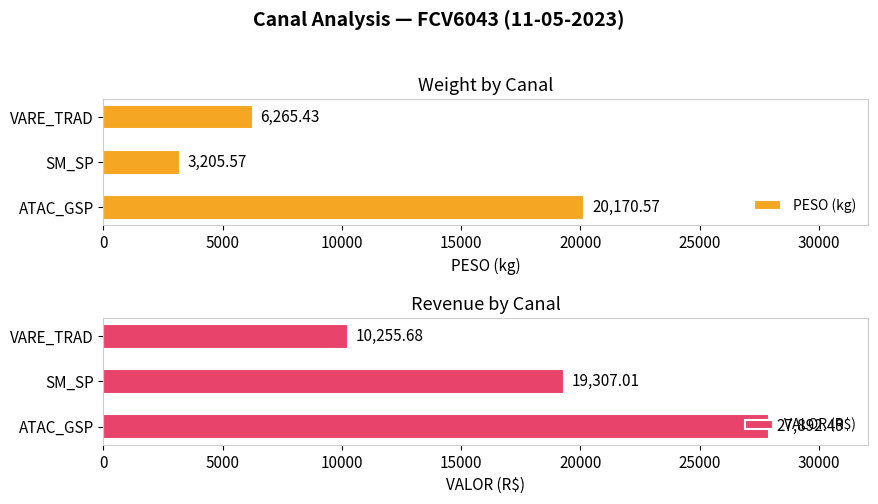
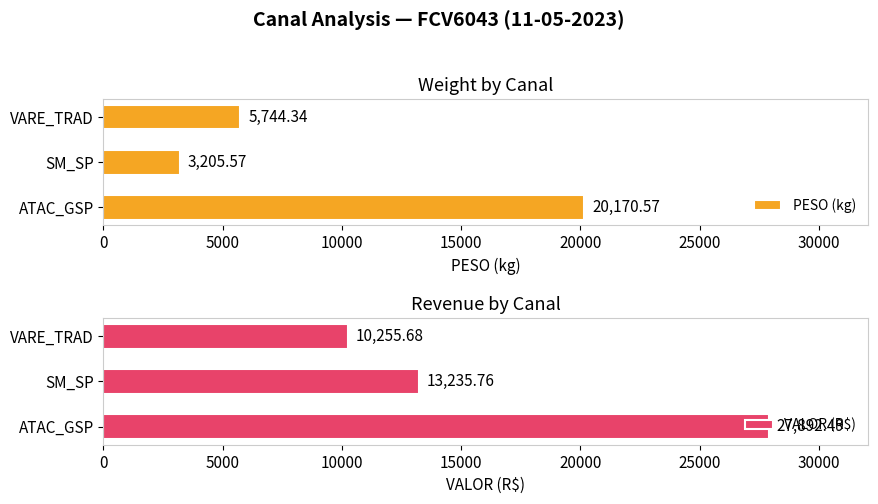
Weight by Canal, VARE_TRAD: 6,265.43 -> 5,744.34
Revenue by Canal, SM_SP: 19,307.01 -> 13,235.76
